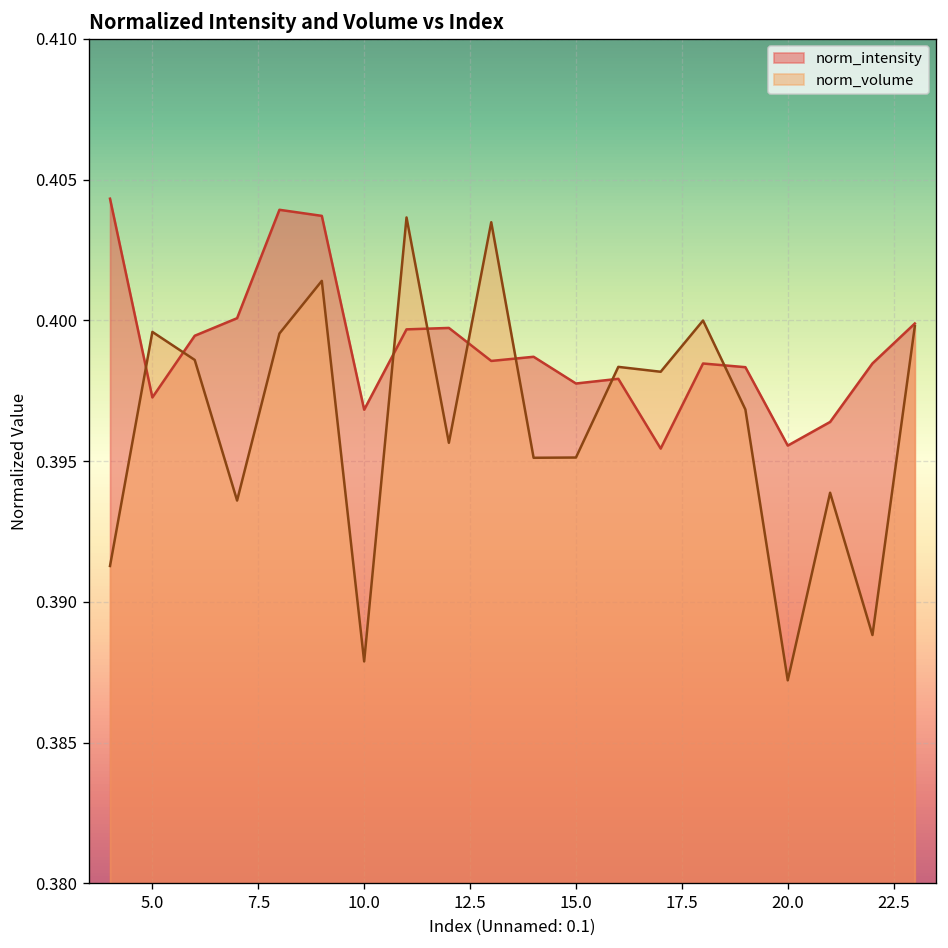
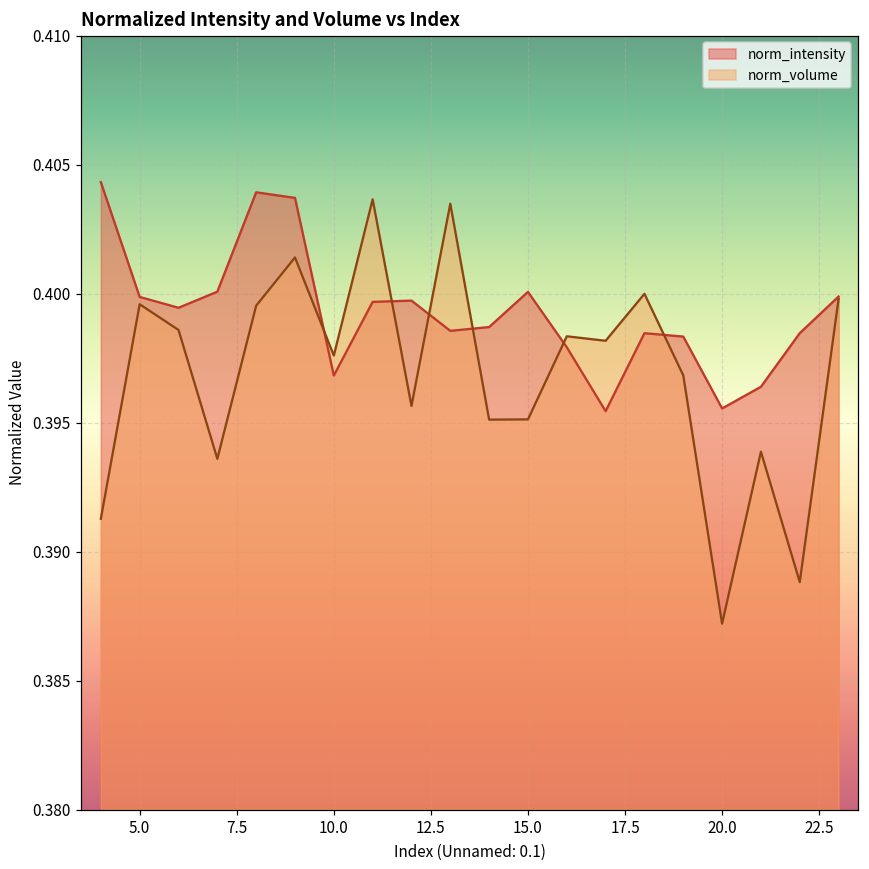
norm_intensity, 5.0: 0.3973 -> 0.3999
norm_volume, 10.0: 0.3879 -> 0.3976
norm_intensity, 15.0: 0.3978 -> 0.4001
